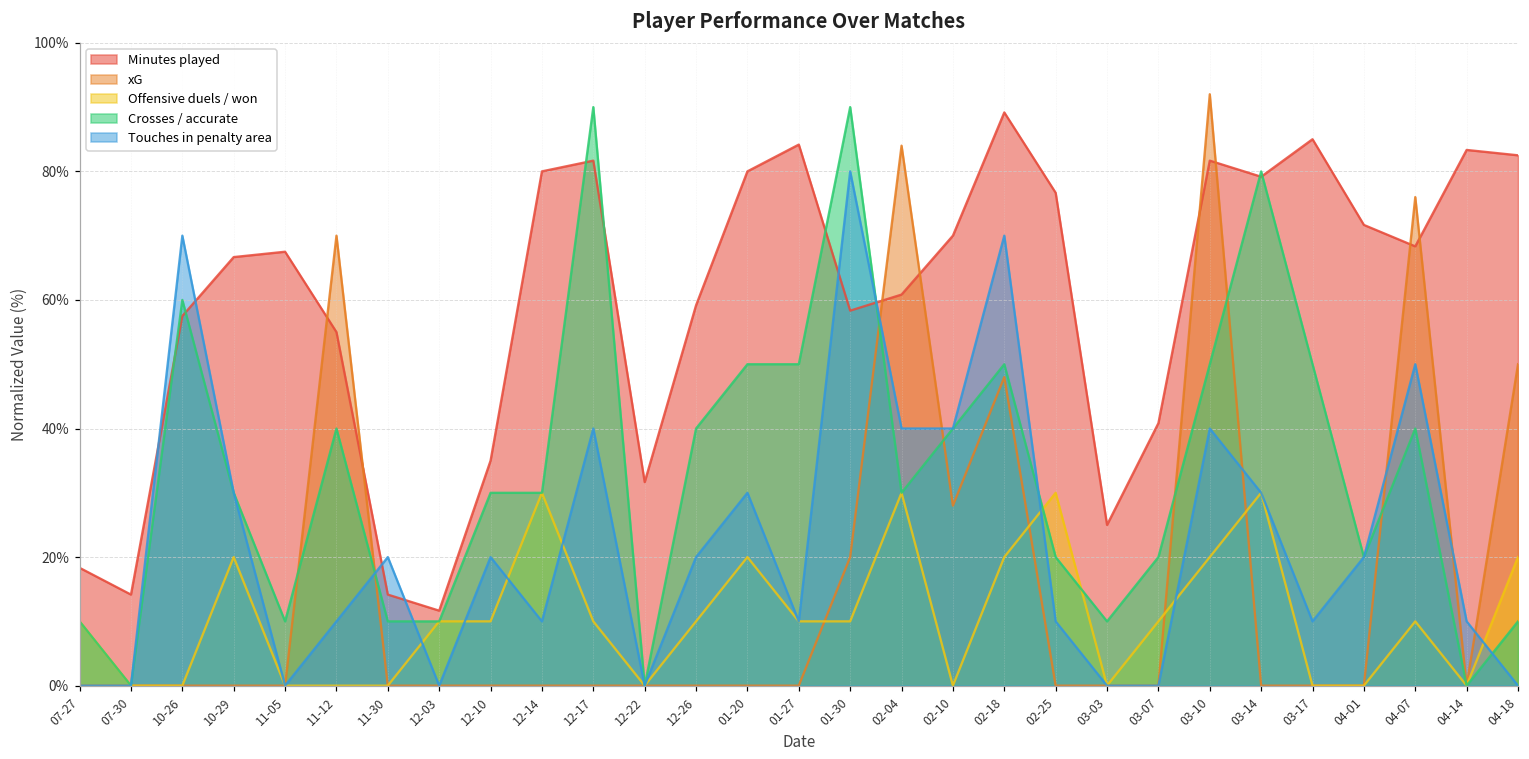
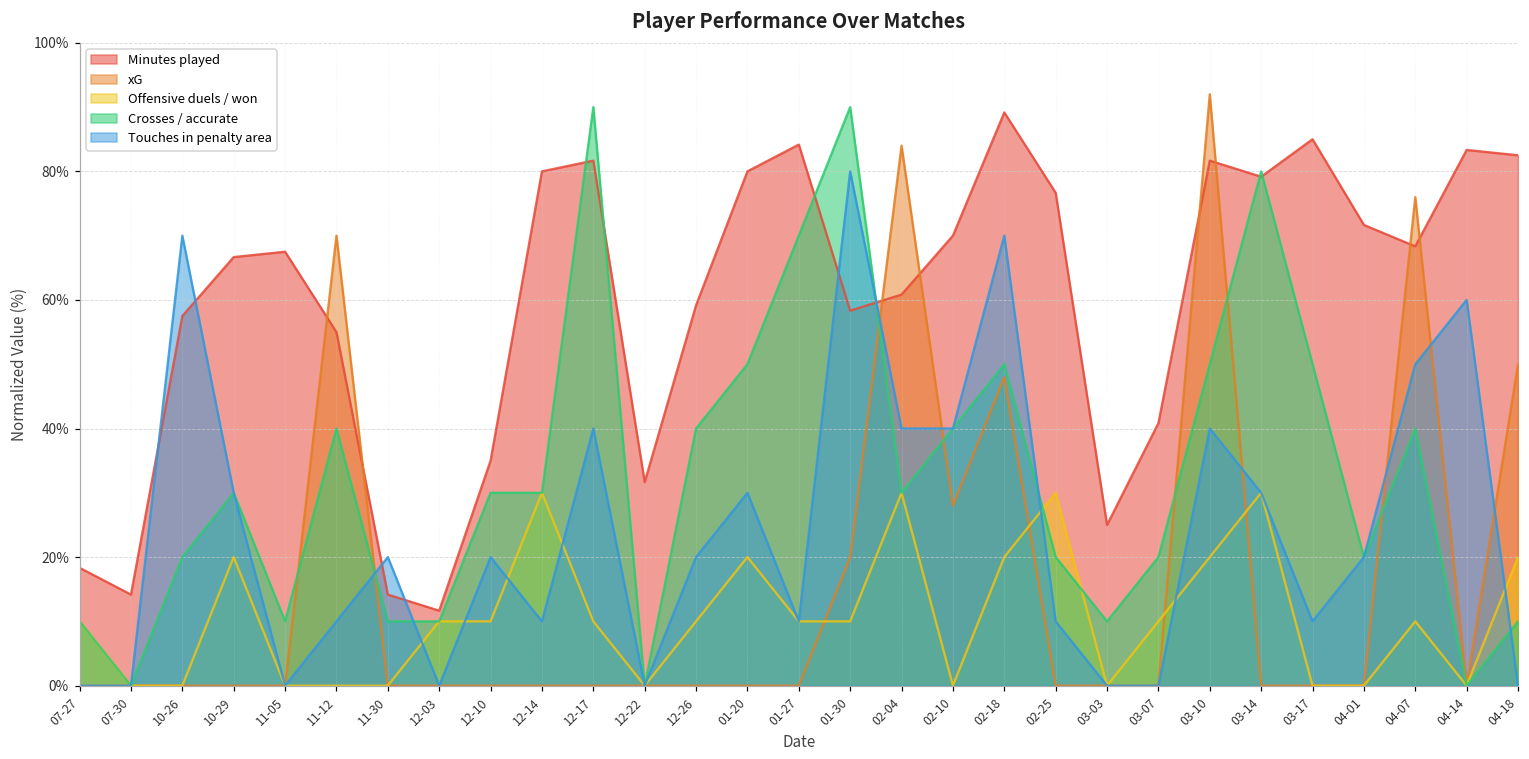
Crosses / accurate, 10-26: 60% -> 20%
Crosses / accurate, 01-27: 50% -> 70%
Touches in penalty area, 04-14: 10% -> 60%
